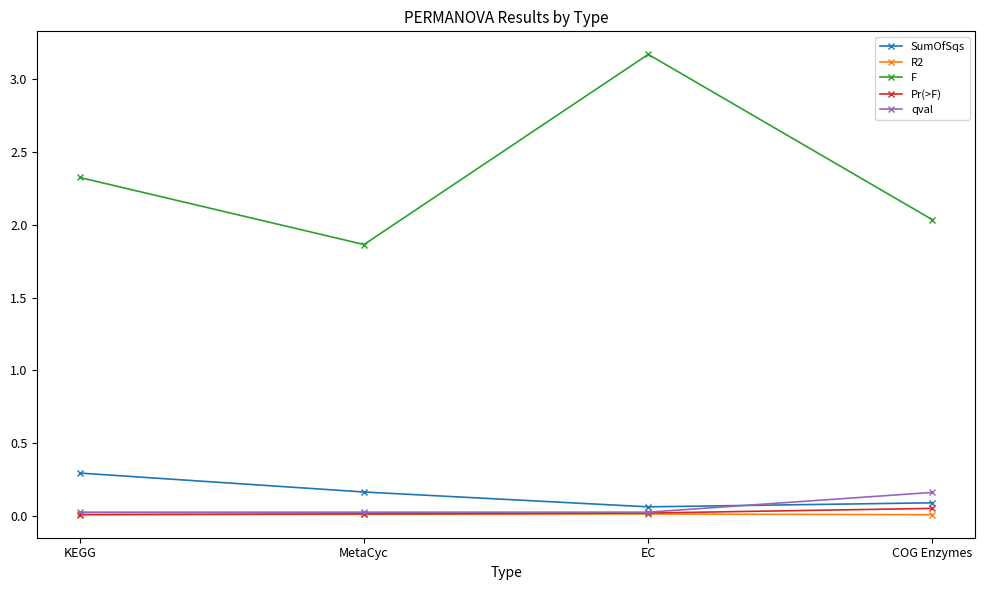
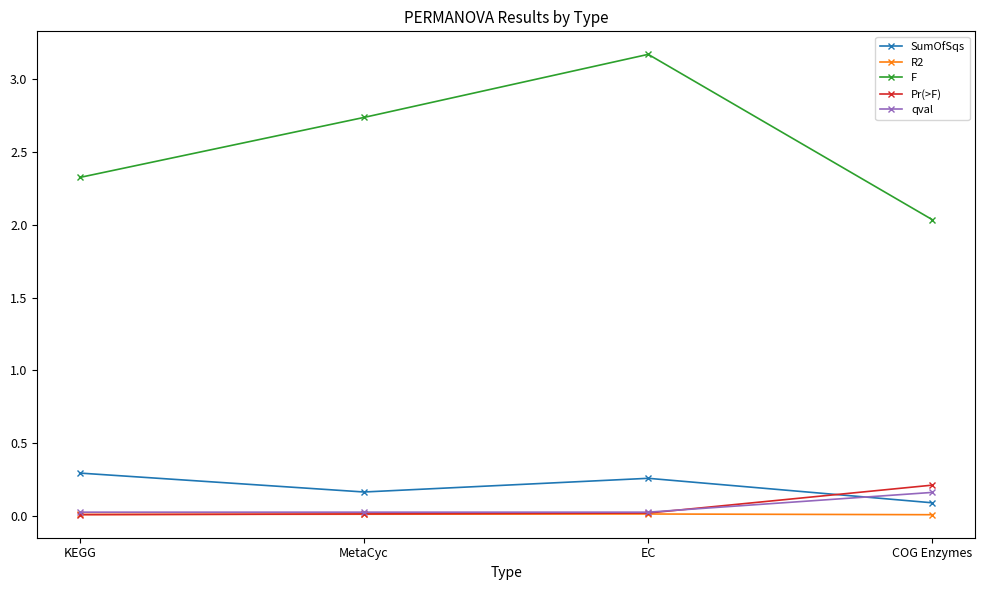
F, MetaCyc: 1.86 -> 2.74
SumOfSqs, EC: 0.06 -> 0.26
Pr(>F), COG Enzymes: 0.05 -> 0.21
